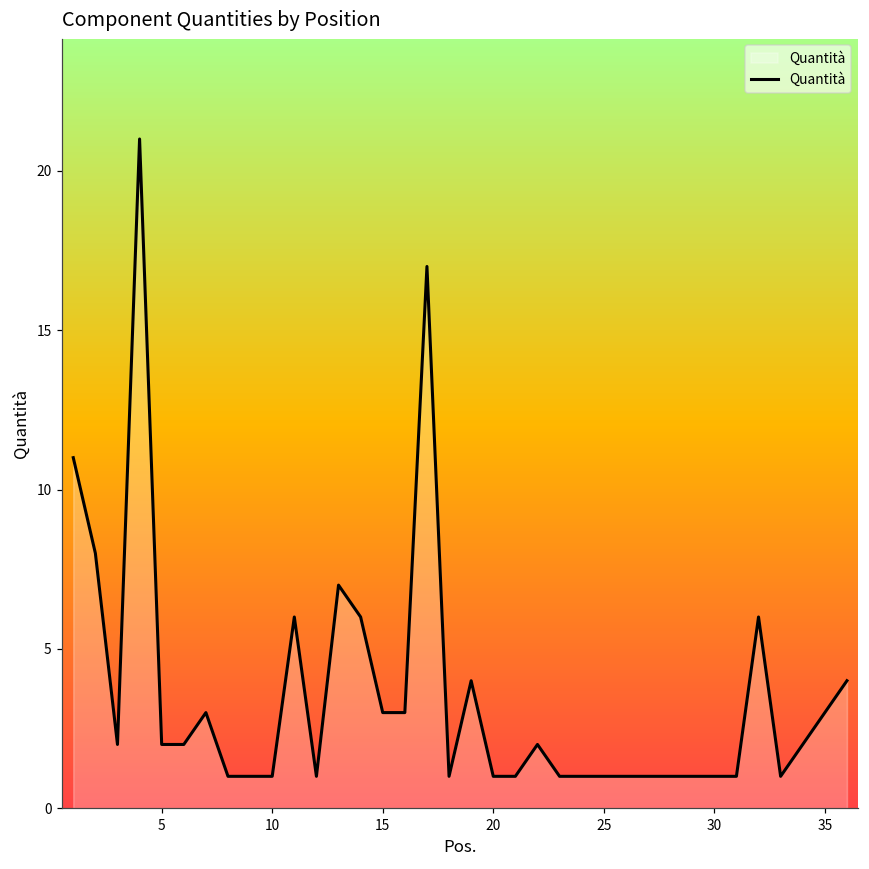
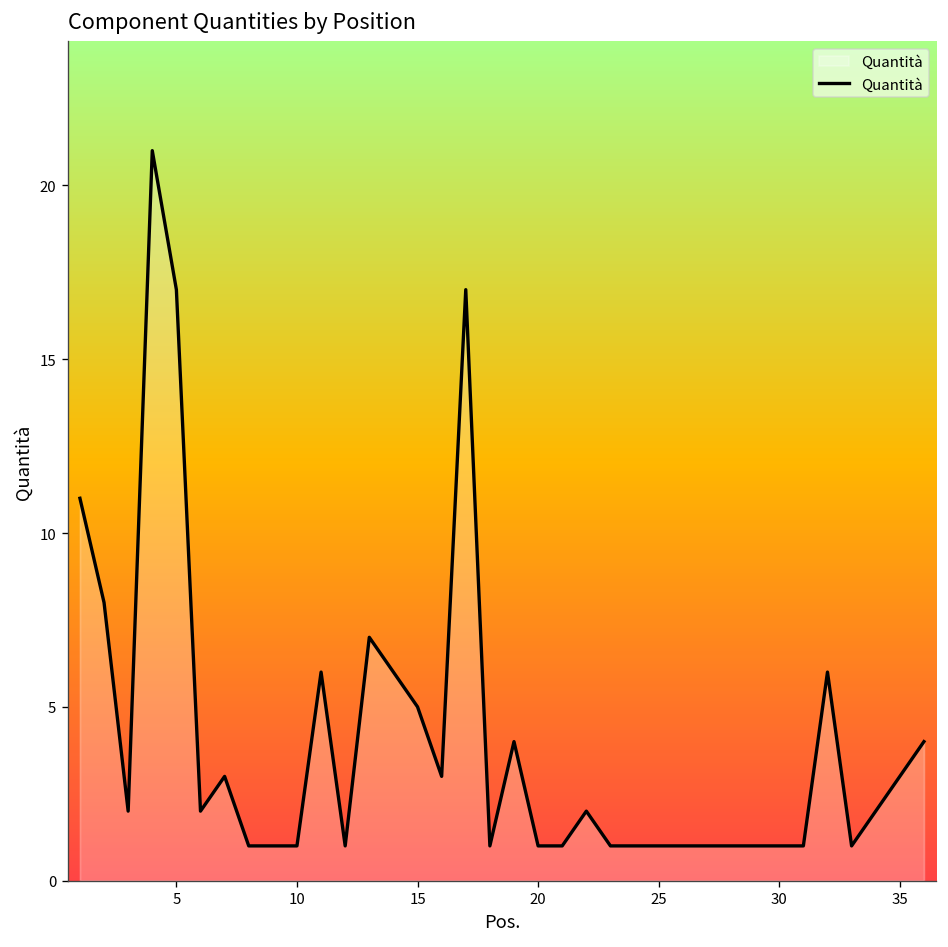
5: 2 -> 17
15: 3 -> 5
